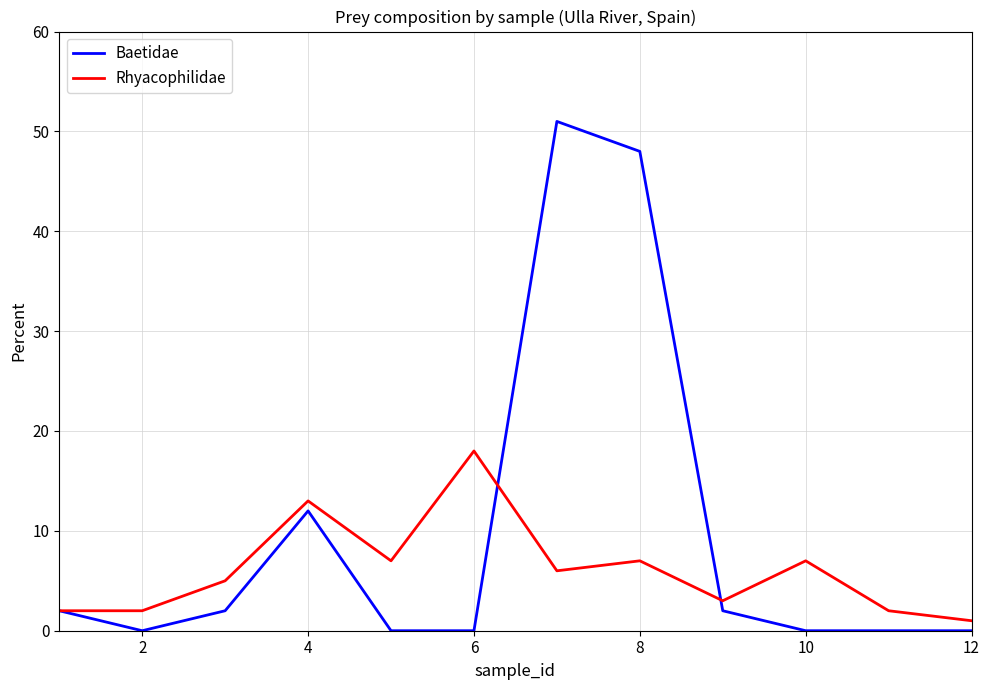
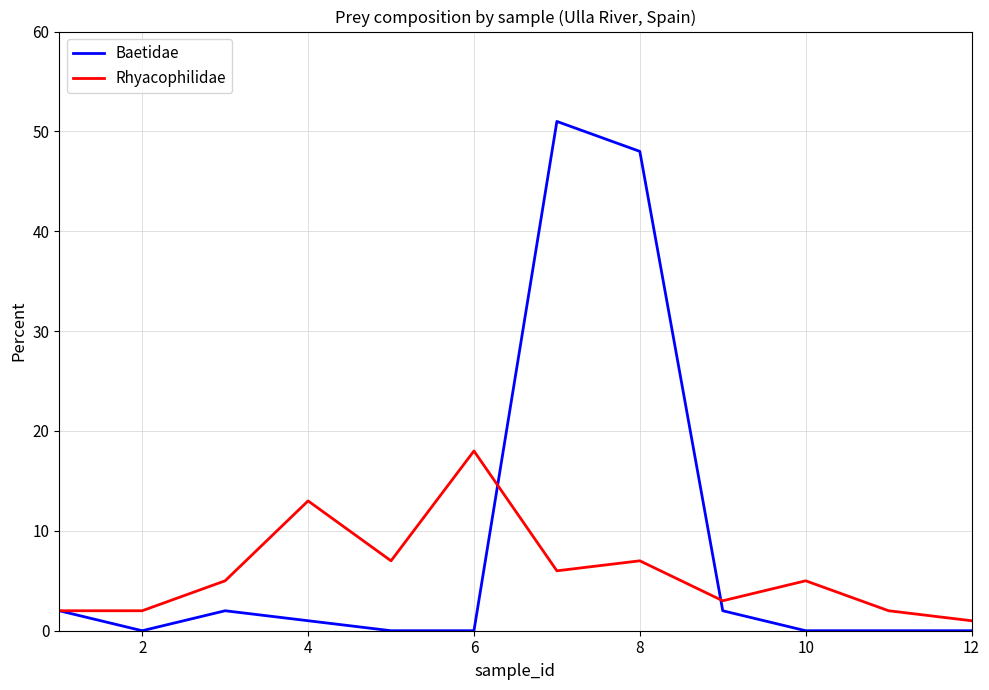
Baetidae, 4: 12 -> 1
Rhyacophilidae, 10: 7 -> 5
